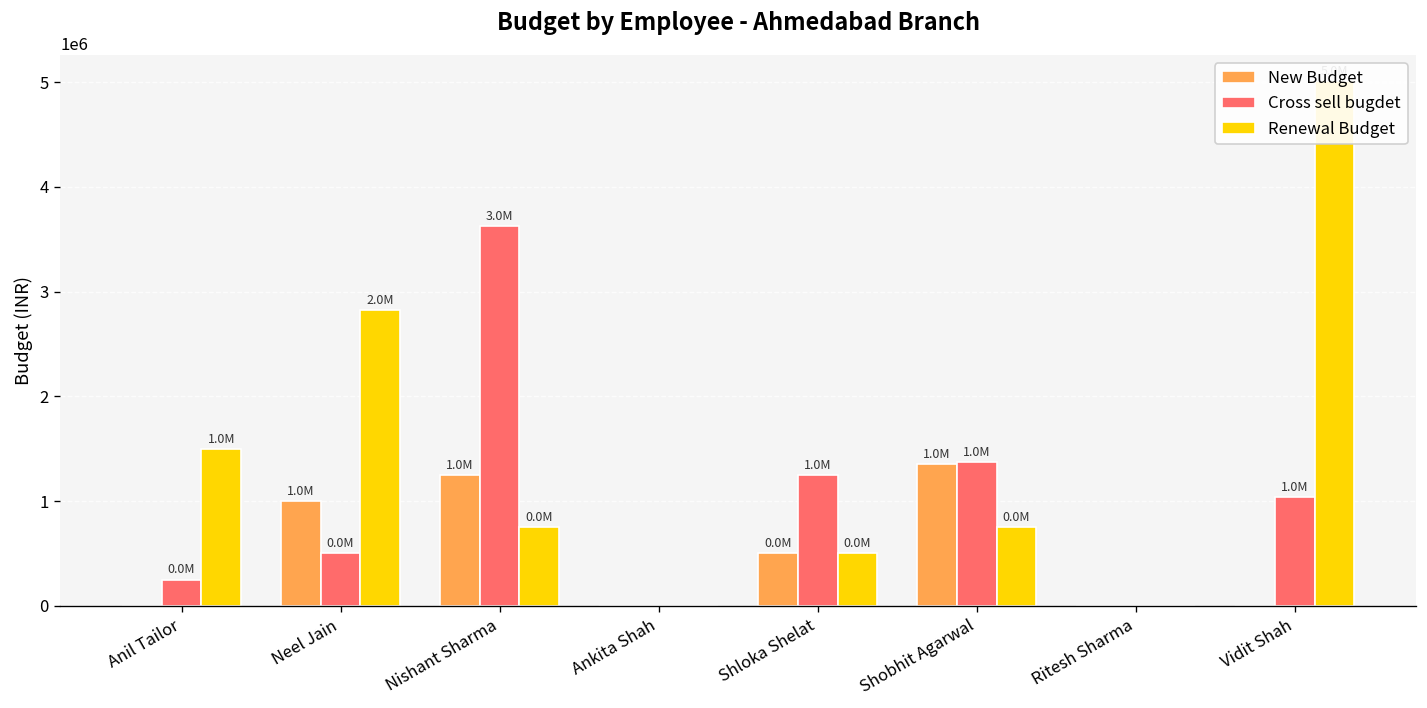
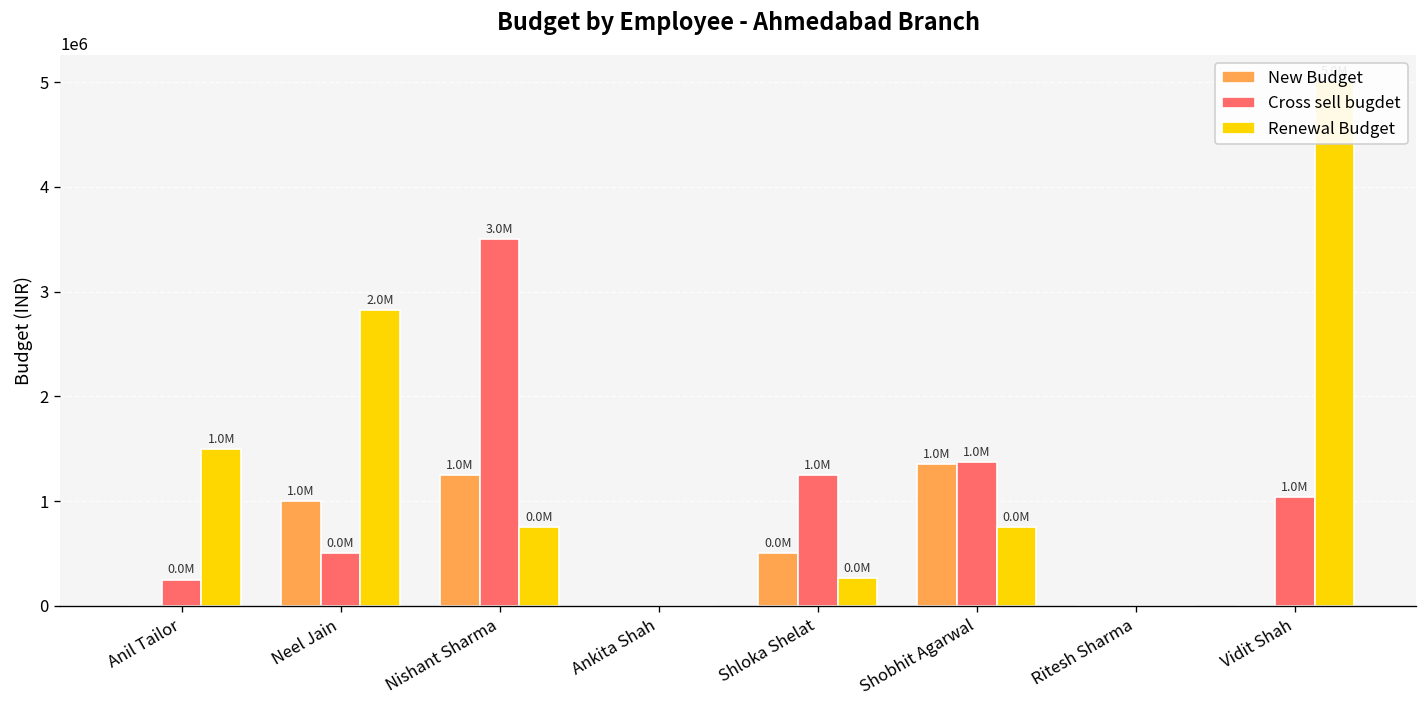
Cross sell bugdet, Nishant Sharma: 3600000 -> 3500000
Renewal Budget, Shloka Shelat: 500000 -> 300000
